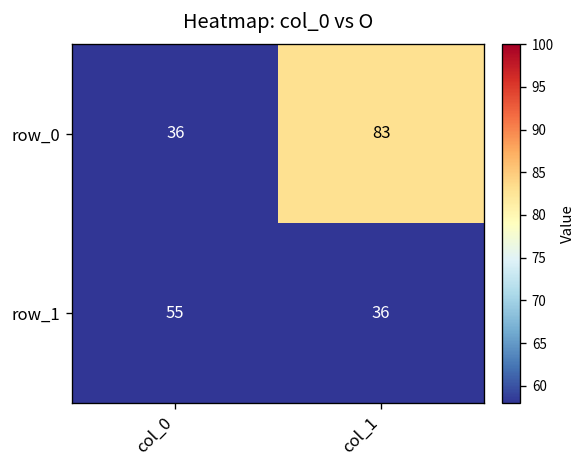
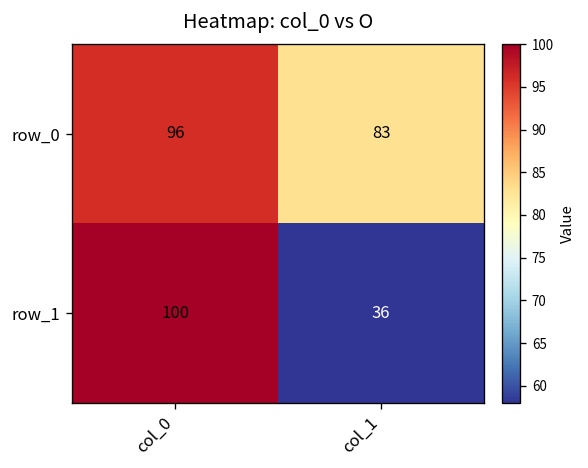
row_0, col_0: 36 -> 96
row_1, col_0: 55 -> 100
